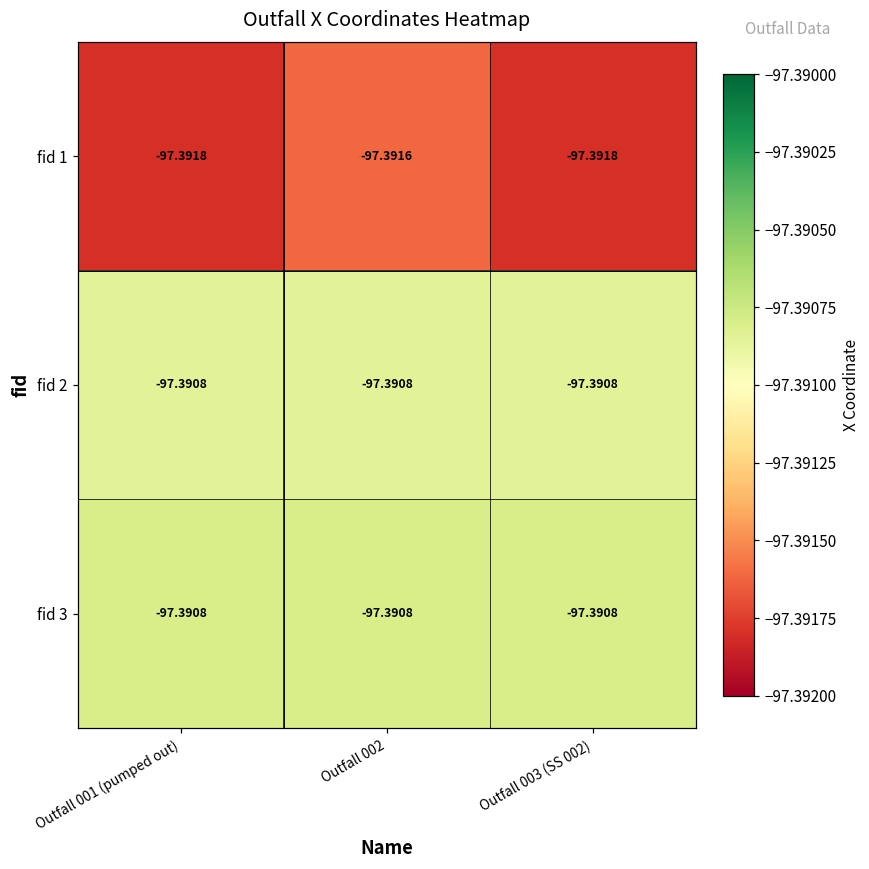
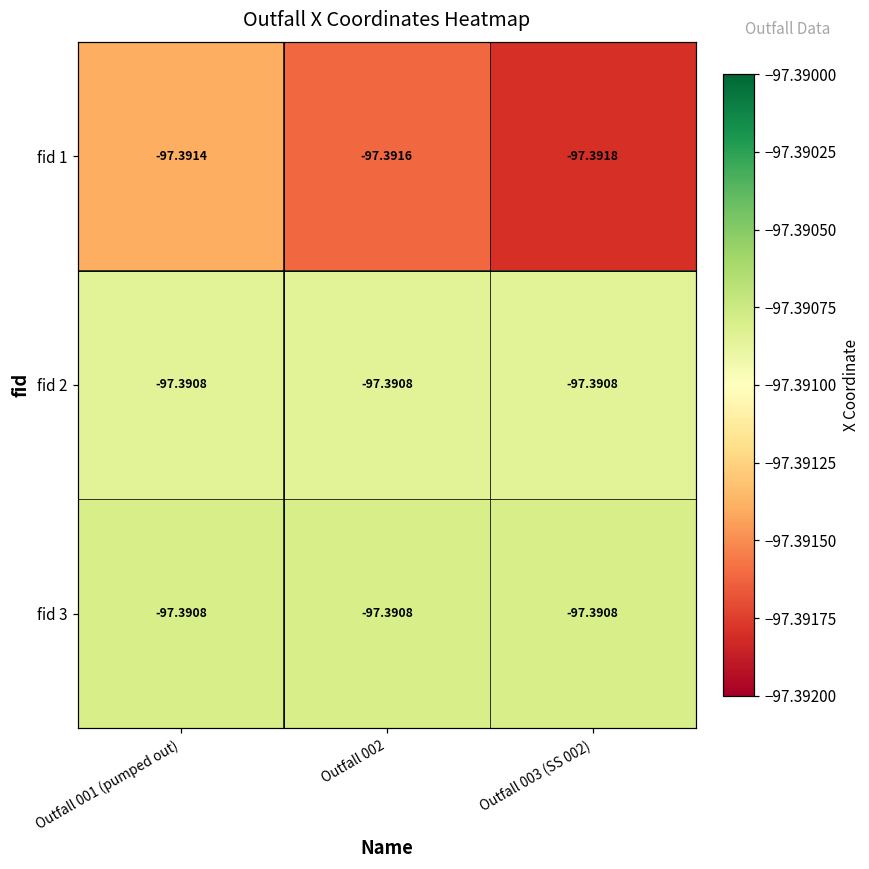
fid 1, Outfall 001 (pumped out): -97.3918 -> -97.3914
